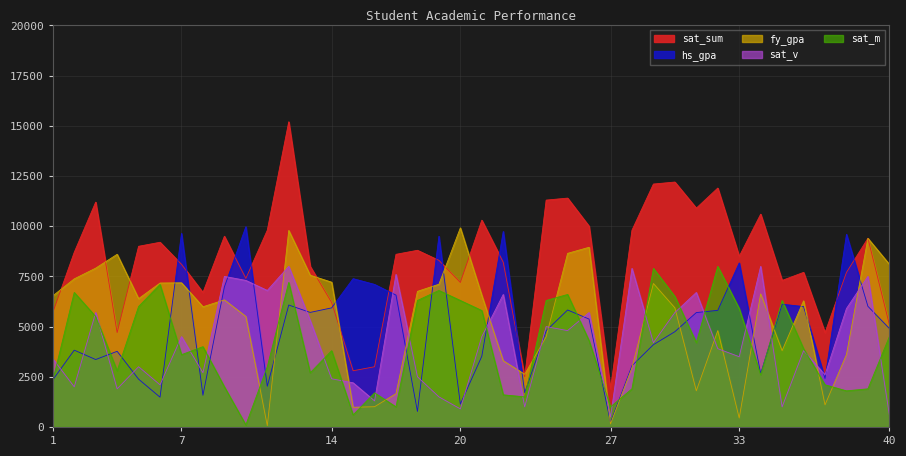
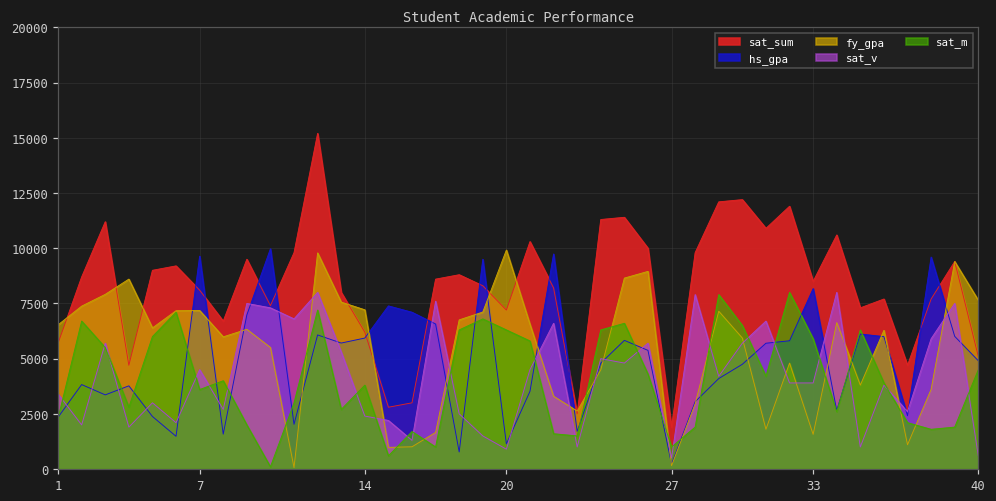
fy_gpa, 33: 400 -> 1600
sat_v, 33: 3500 -> 3900
fy_gpa, 40: 8100 -> 7600
